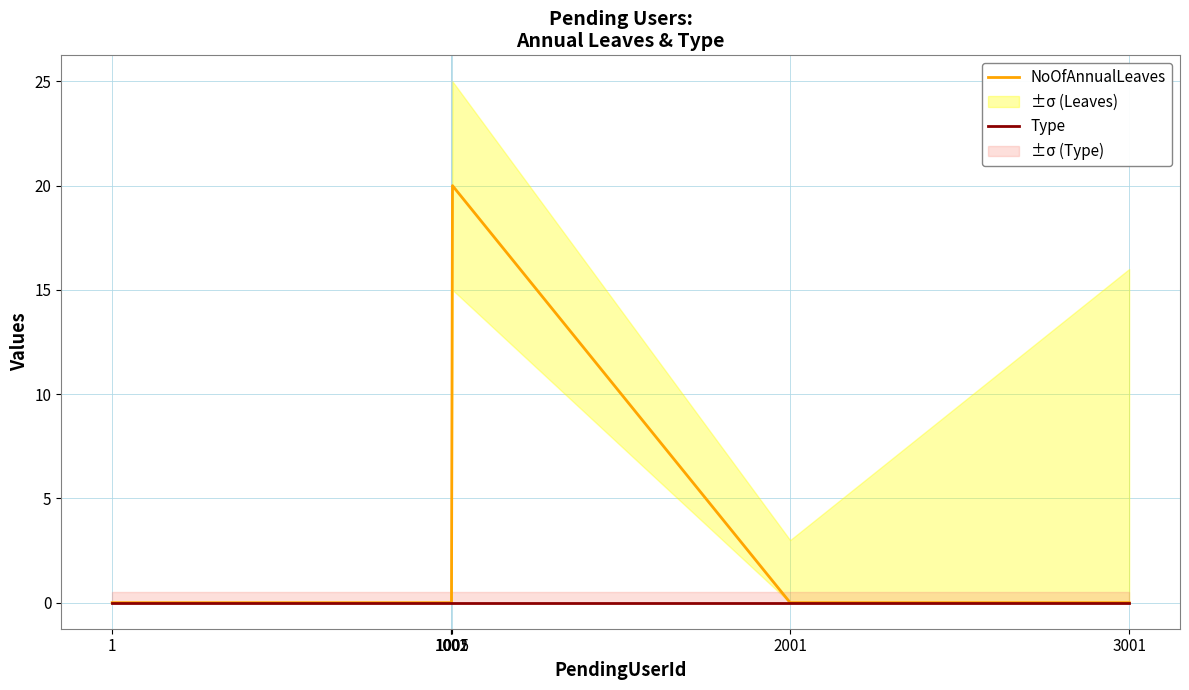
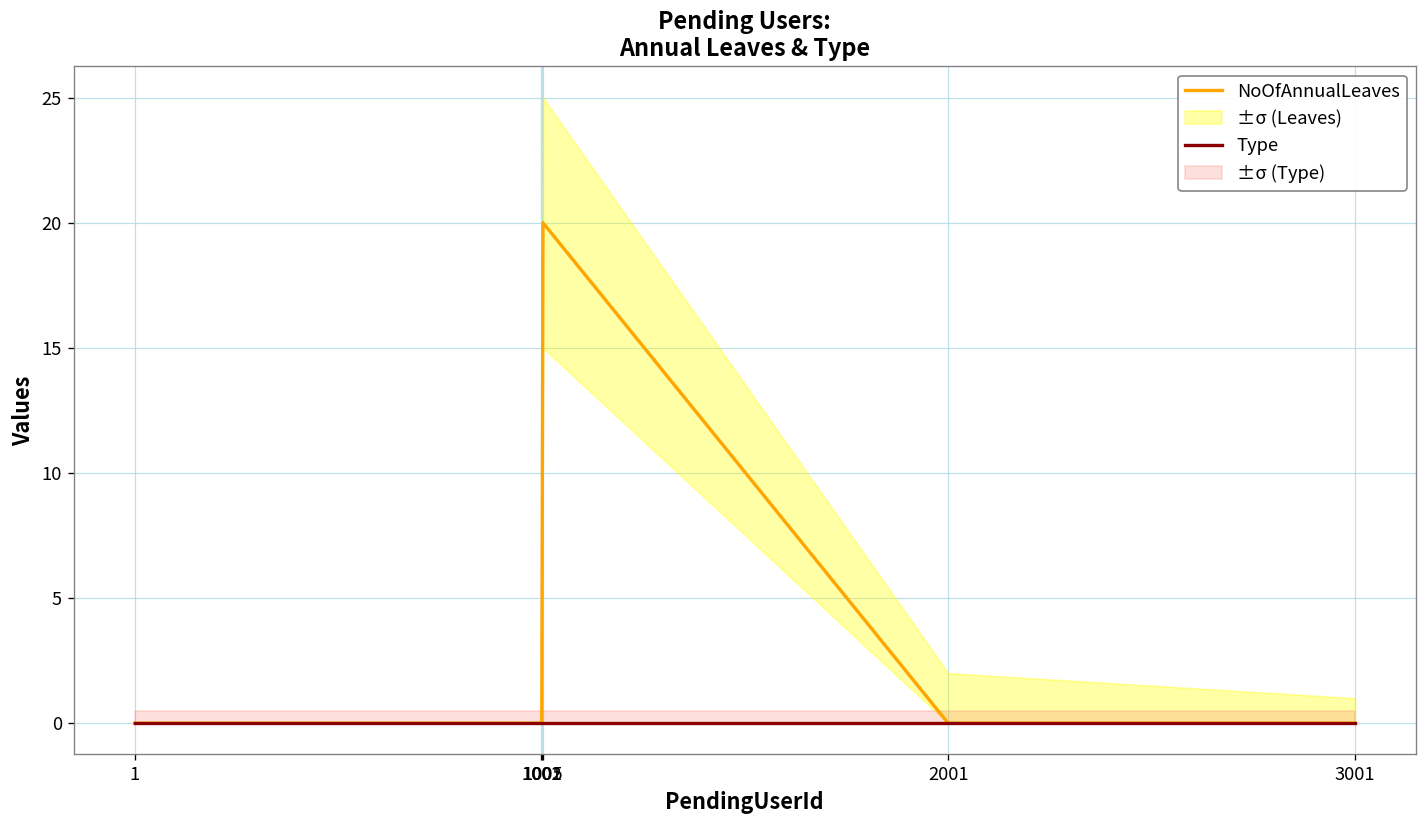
±σ (Leaves), 2001: 3 -> 2
±σ (Leaves), 3001: 16 -> 1
